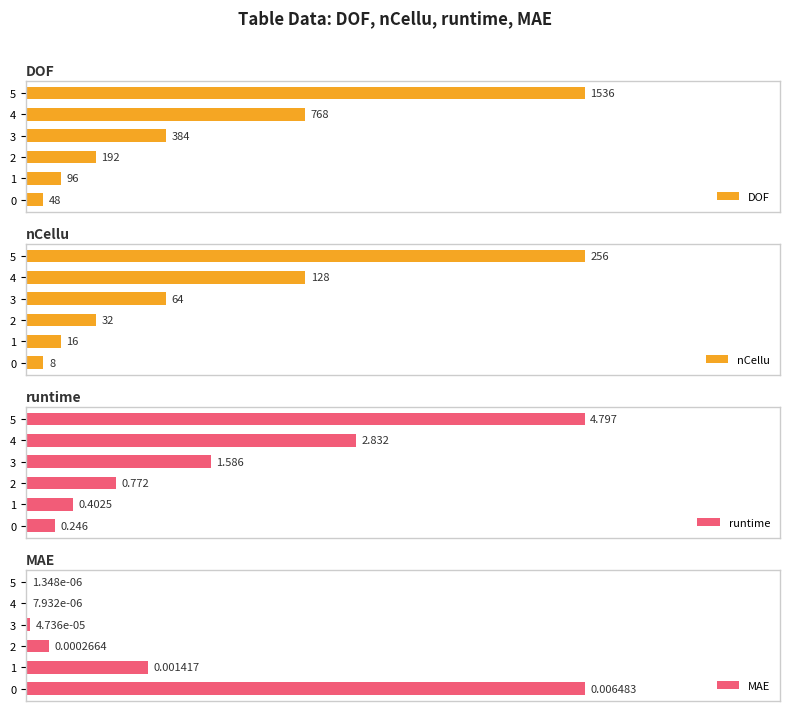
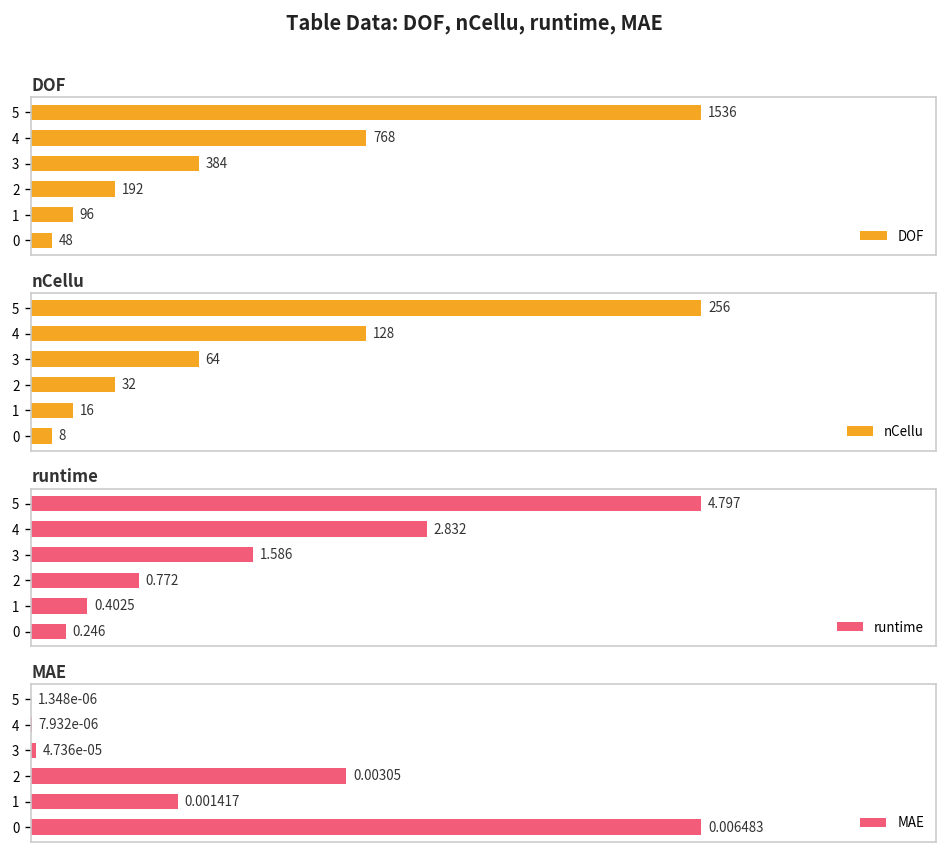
MAE, 2: 0.0002664 -> 0.00305
